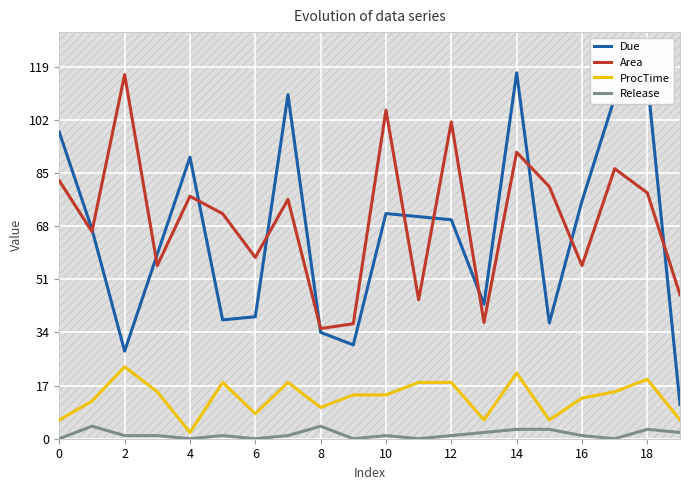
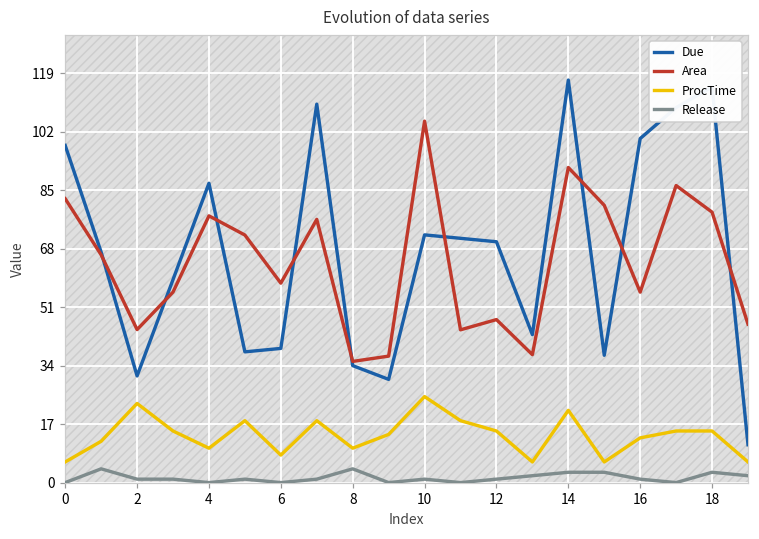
Due, 2: 28 -> 31
Area, 2: 116 -> 44
Due, 4: 90 -> 87
ProcTime, 4: 2 -> 10
ProcTime, 10: 14 -> 25
Area, 12: 101 -> 47
ProcTime, 12: 18 -> 15
Due, 16: 76 -> 100
ProcTime, 18: 19 -> 15
